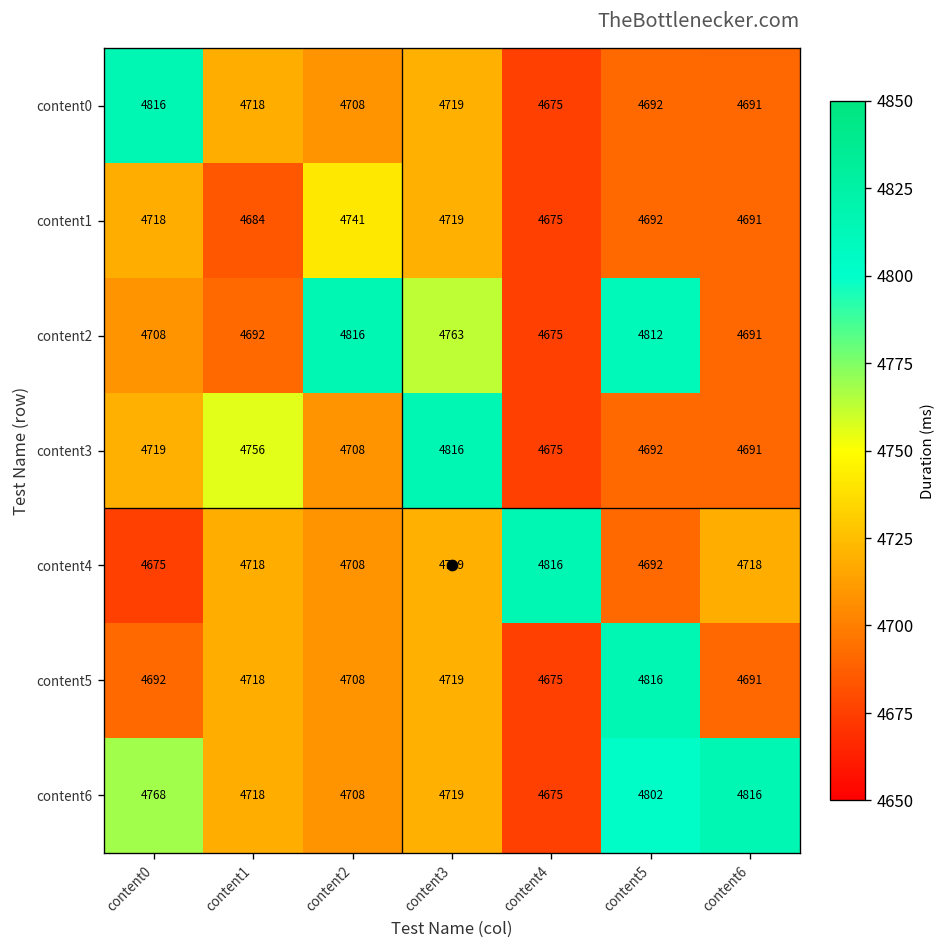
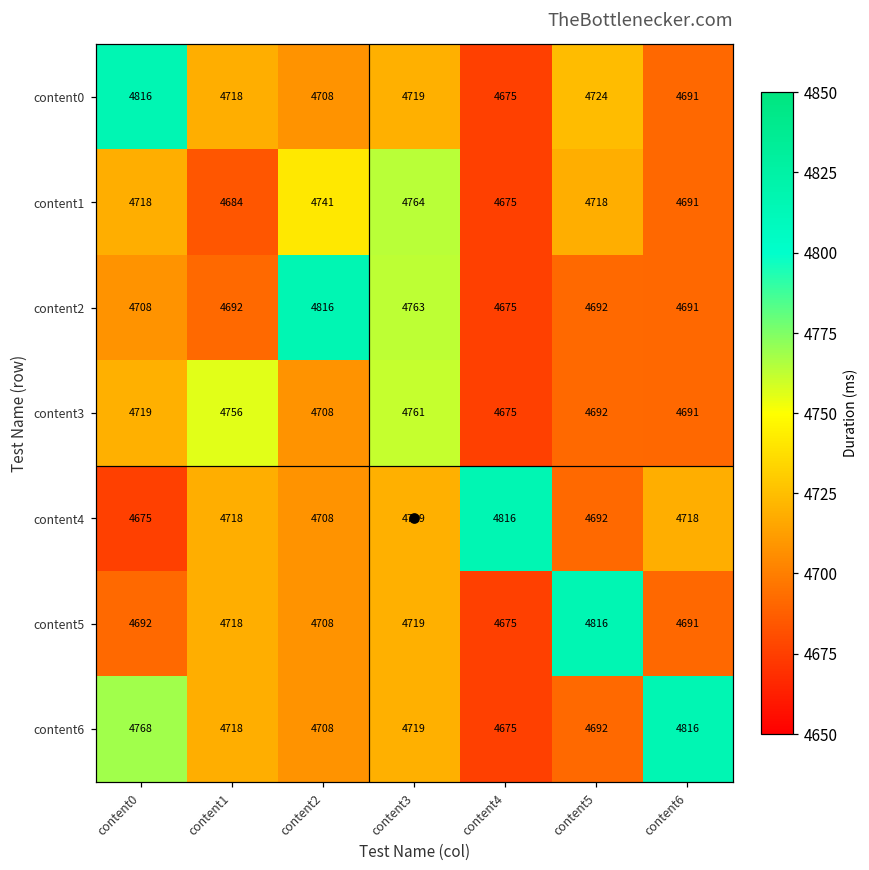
content0, content5: 4692 -> 4724
content1, content3: 4719 -> 4764
content1, content5: 4692 -> 4718
content2, content5: 4812 -> 4692
content3, content3: 4816 -> 4761
content6, content5: 4802 -> 4692
